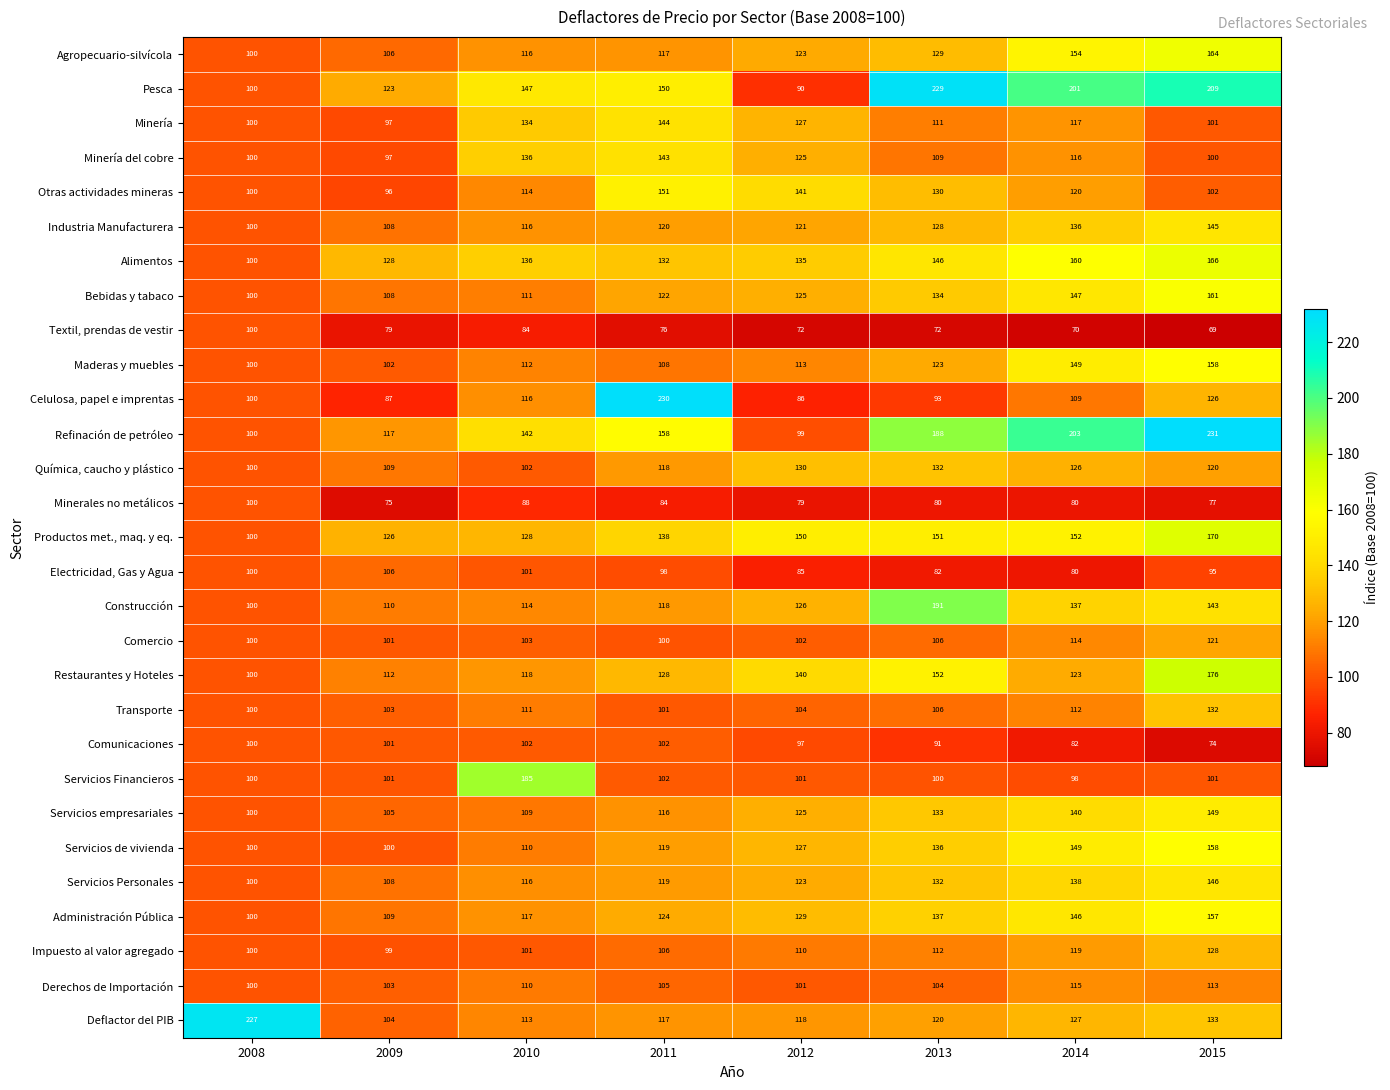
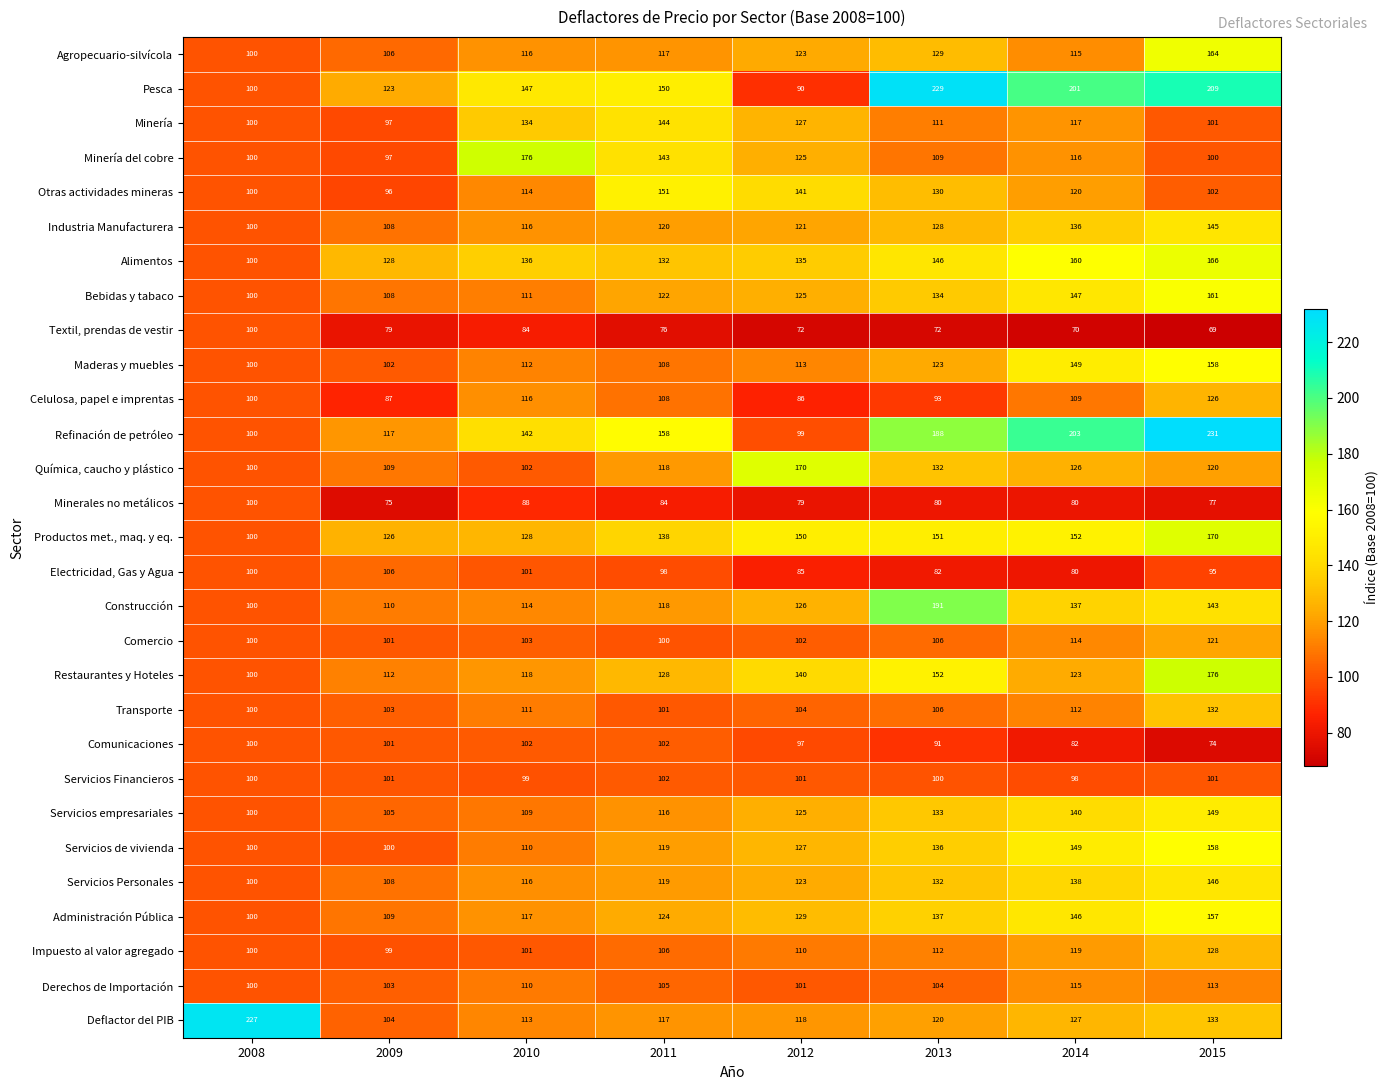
Agropecuario-silvícola, 2014: 154 -> 115
Minería del cobre, 2010: 136 -> 176
Celulosa, papel e imprentas, 2011: 230 -> 108
Química, caucho y plástico, 2012: 130 -> 170
Servicios Financieros, 2010: 185 -> 99
